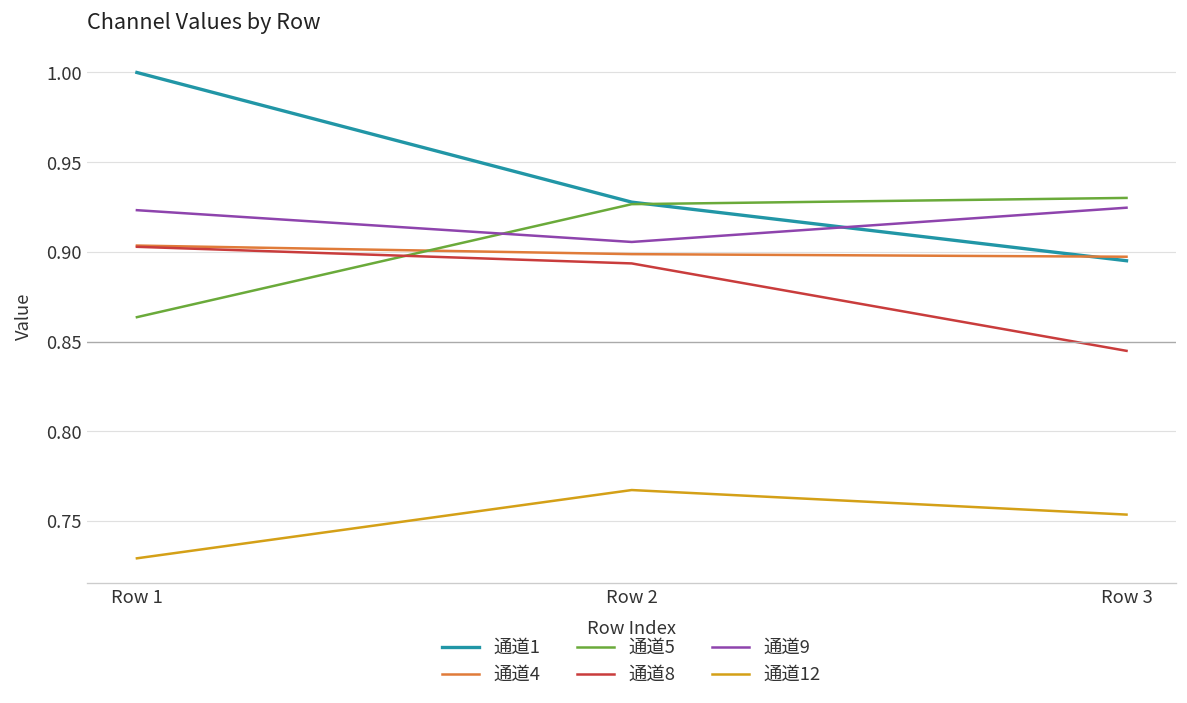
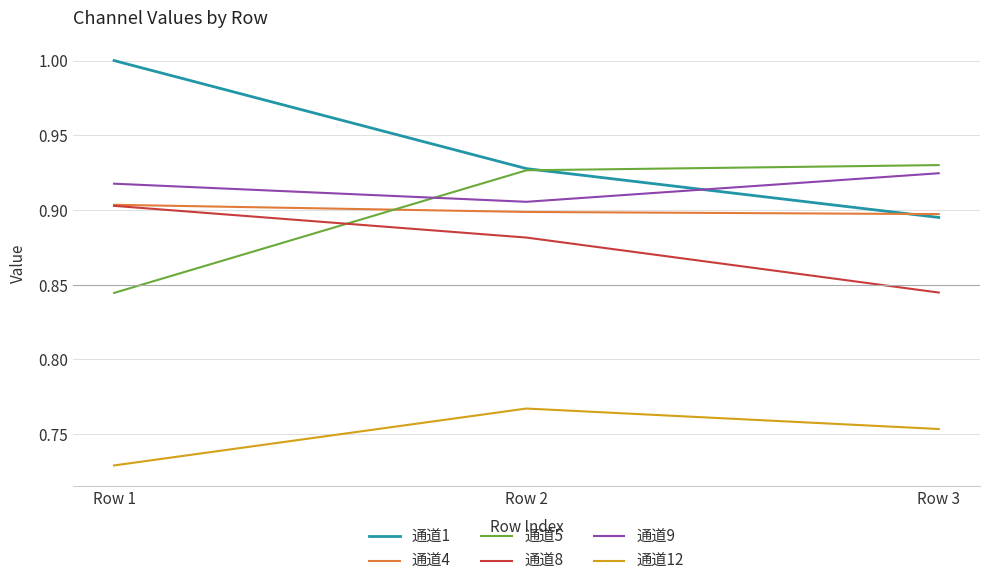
通道5, Row 1: 0.864 -> 0.845
通道9, Row 1: 0.923 -> 0.918
通道8, Row 2: 0.894 -> 0.882
